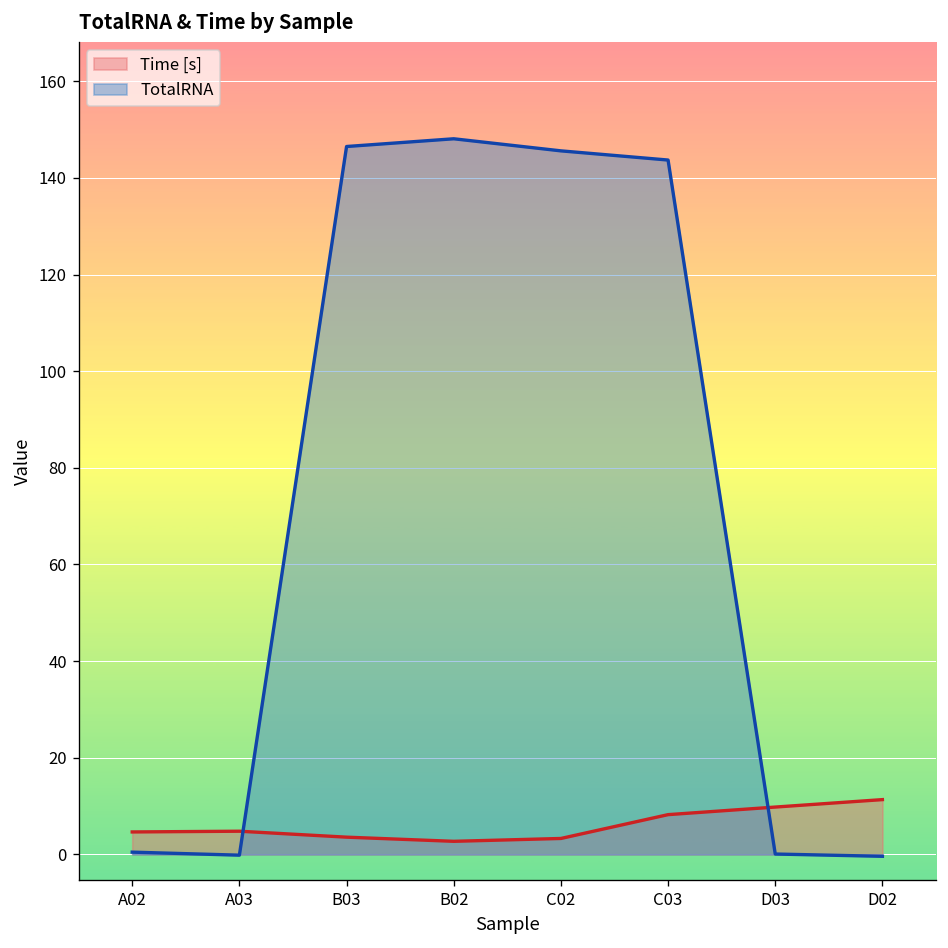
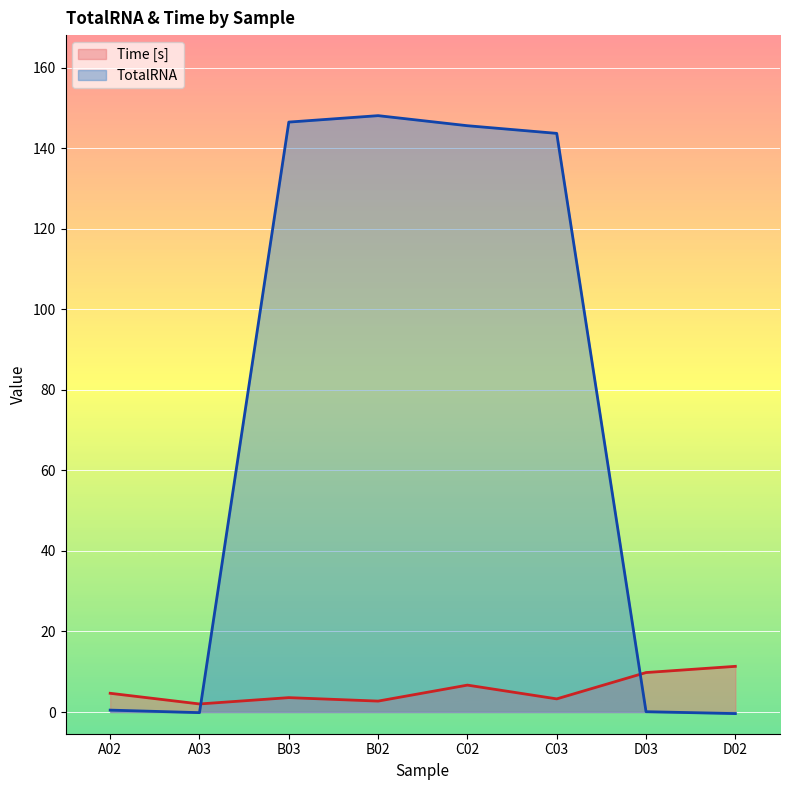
Time [s], A03: 5 -> 2
Time [s], C02: 3 -> 7
Time [s], C03: 8 -> 3
